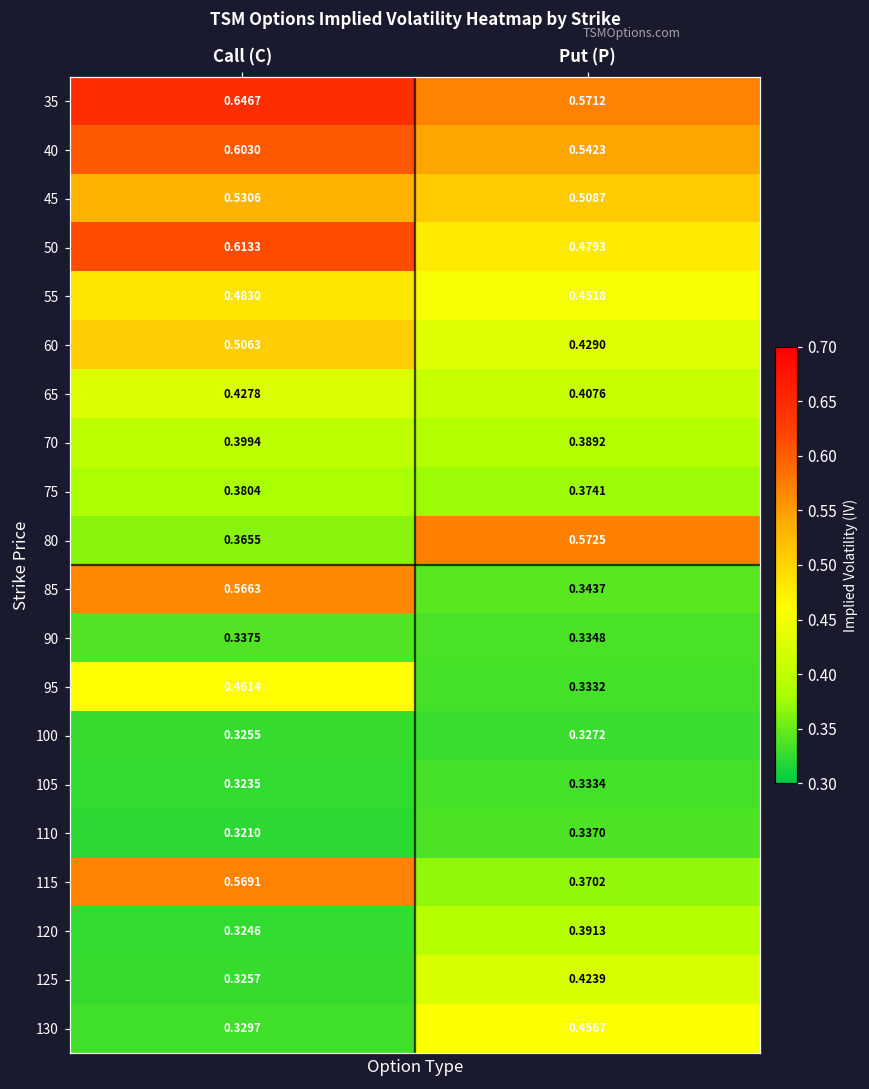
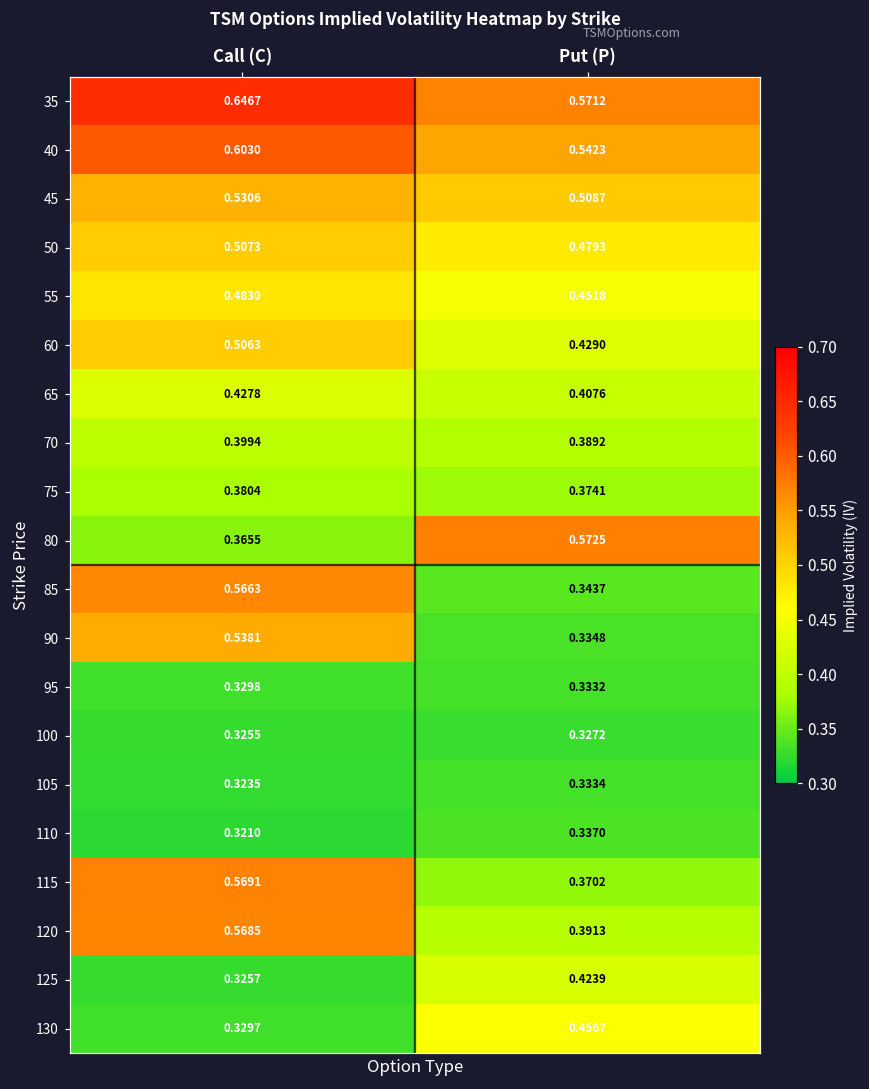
50, Call (C): 0.6133 -> 0.5073
90, Call (C): 0.3375 -> 0.5381
95, Call (C): 0.4614 -> 0.3298
120, Call (C): 0.3246 -> 0.5685
